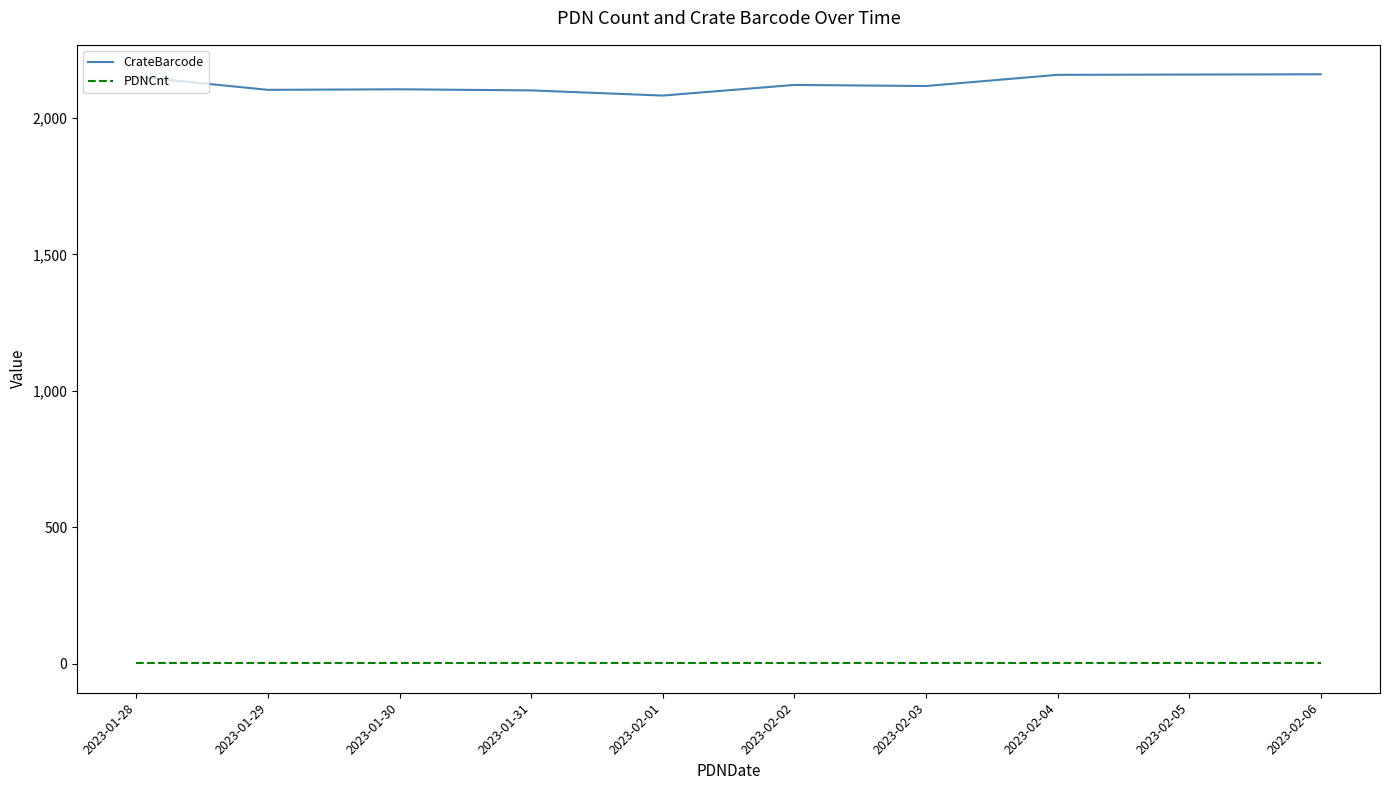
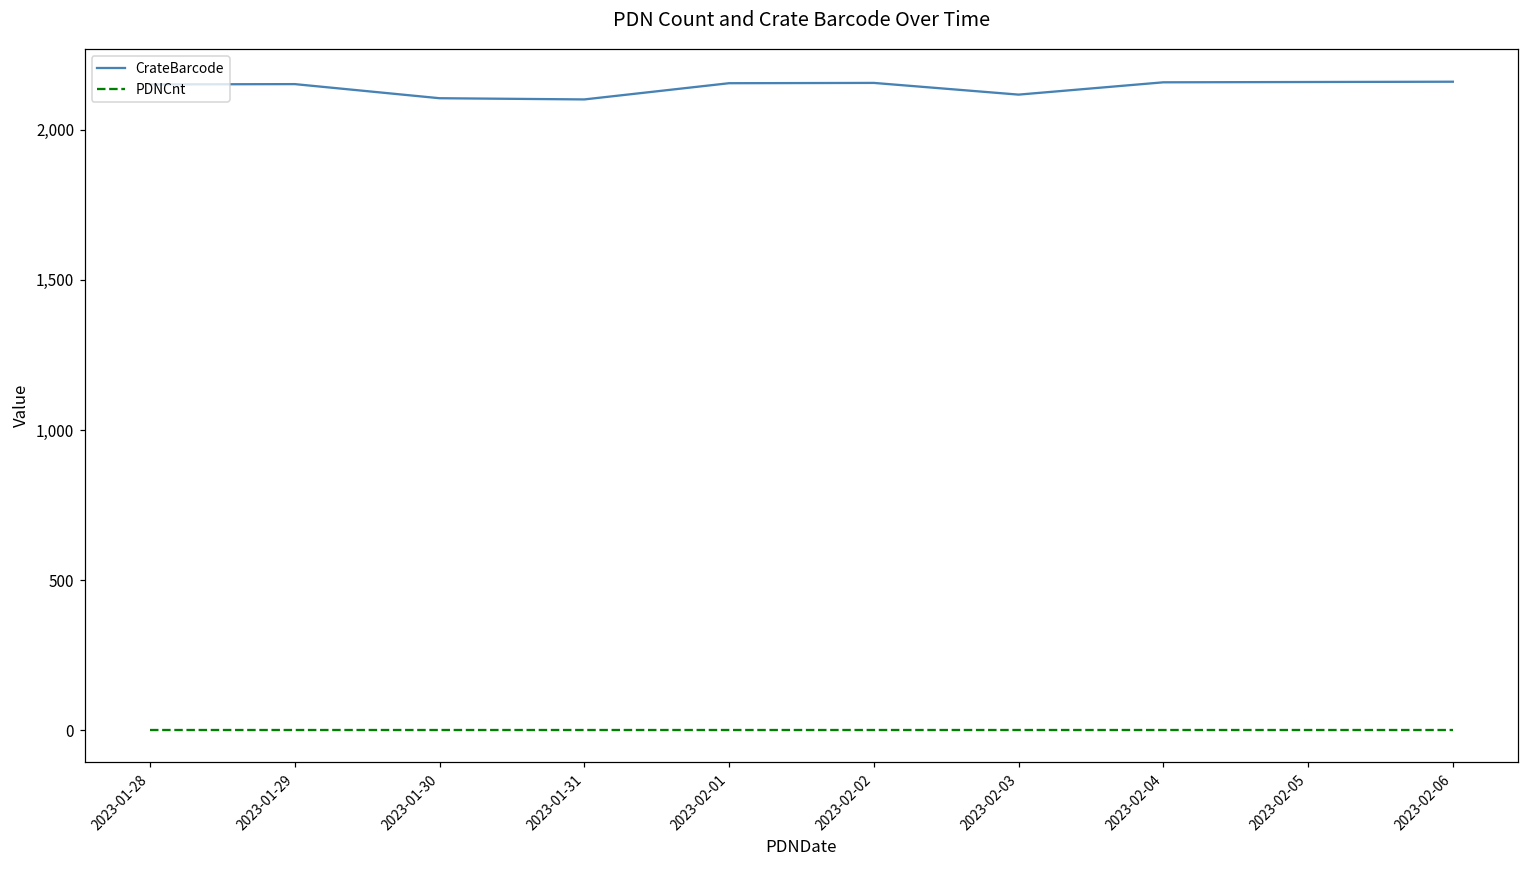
CrateBarcode, 2023-01-29: 2,100 -> 2,150
CrateBarcode, 2023-02-01: 2,080 -> 2,160
CrateBarcode, 2023-02-02: 2,120 -> 2,160
